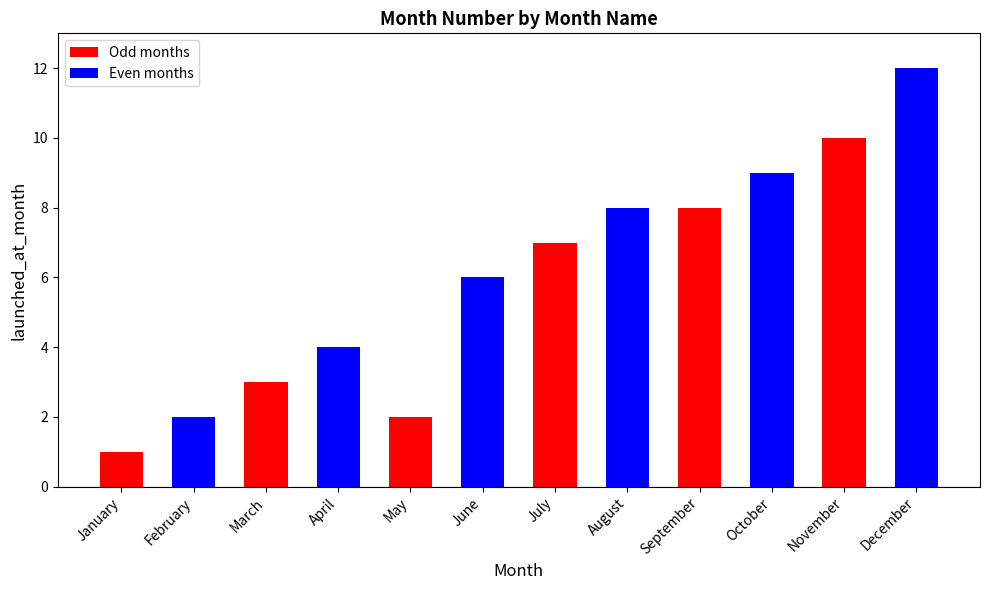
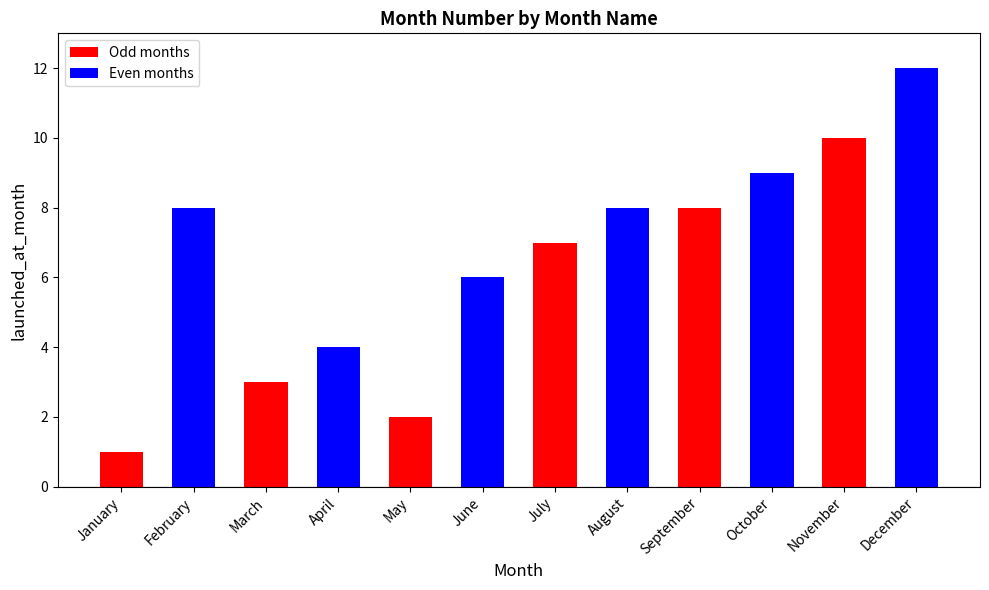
February: 2 -> 8
